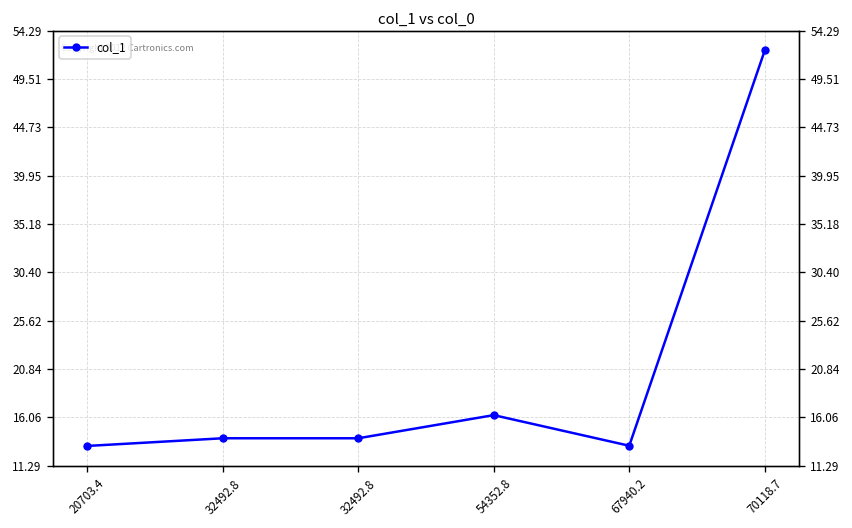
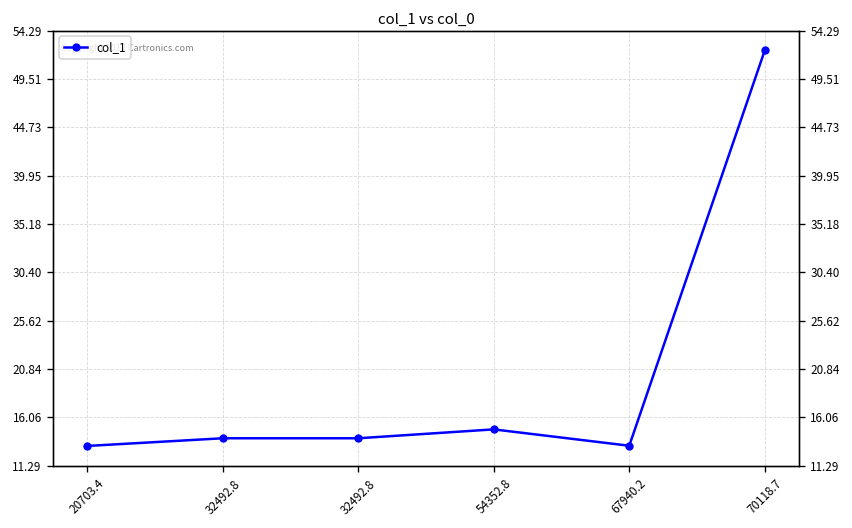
54352.8: 16 -> 15
